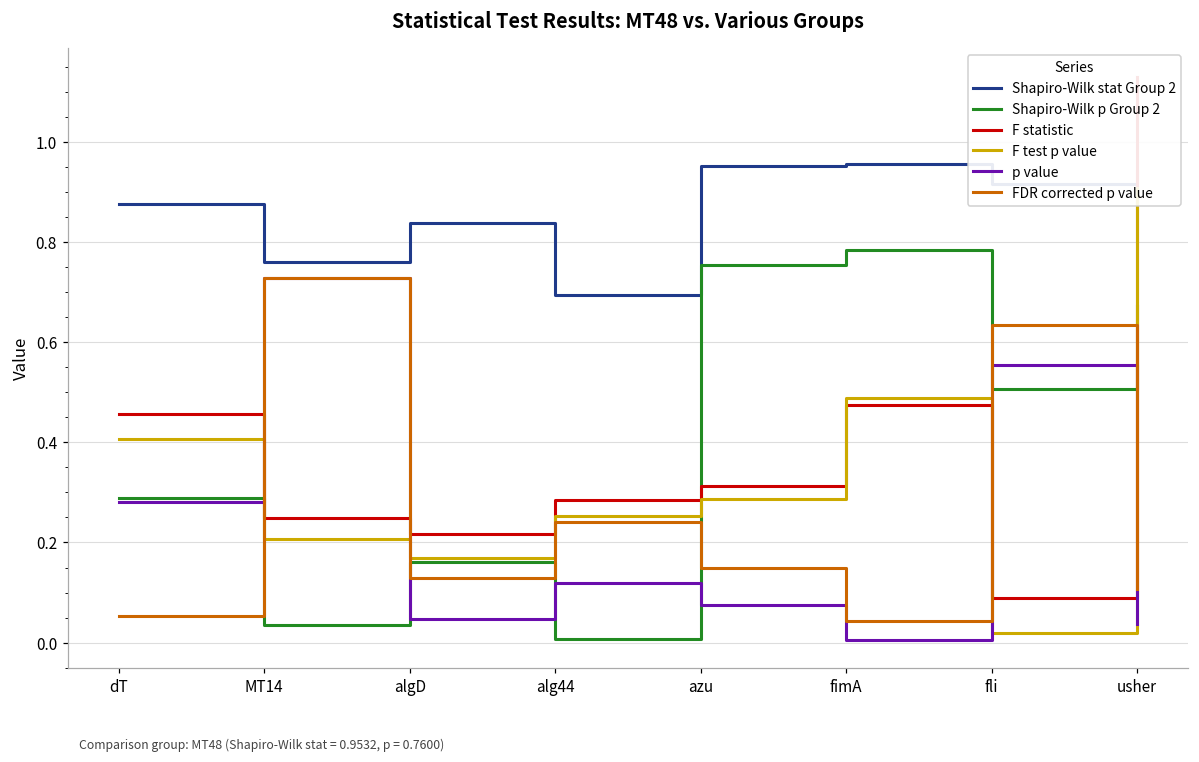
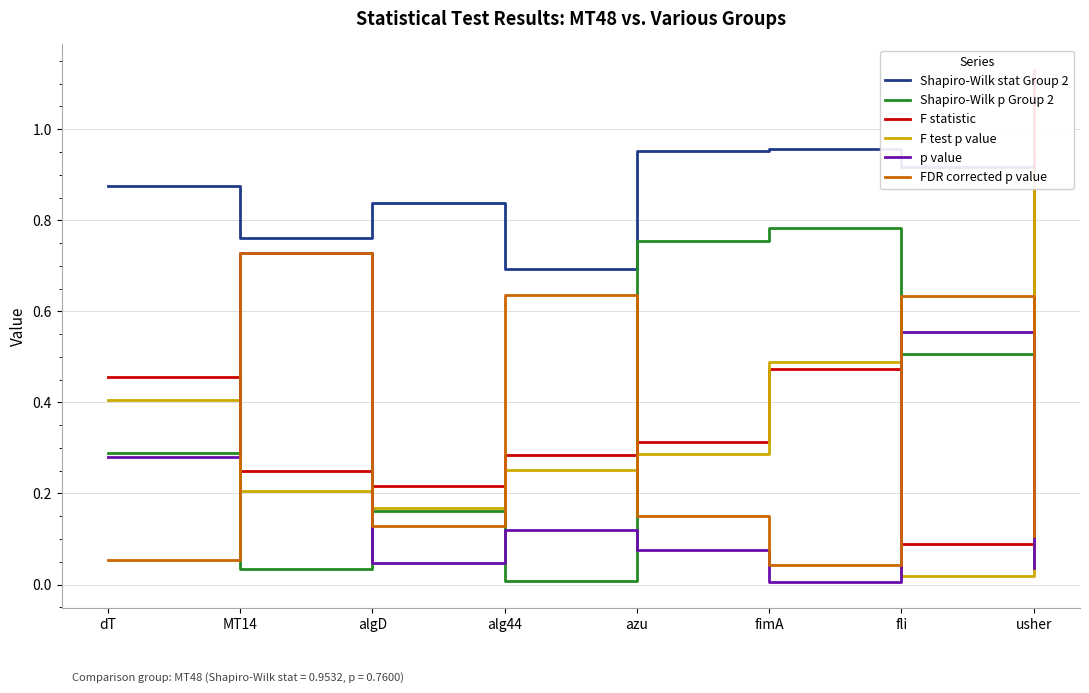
FDR corrected p value, alg44: 0.24 -> 0.64
